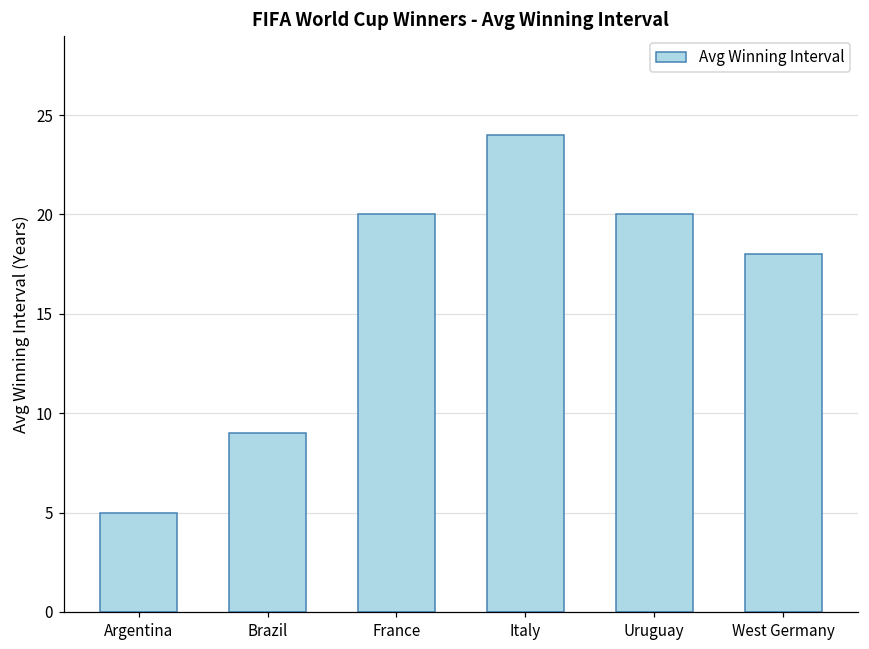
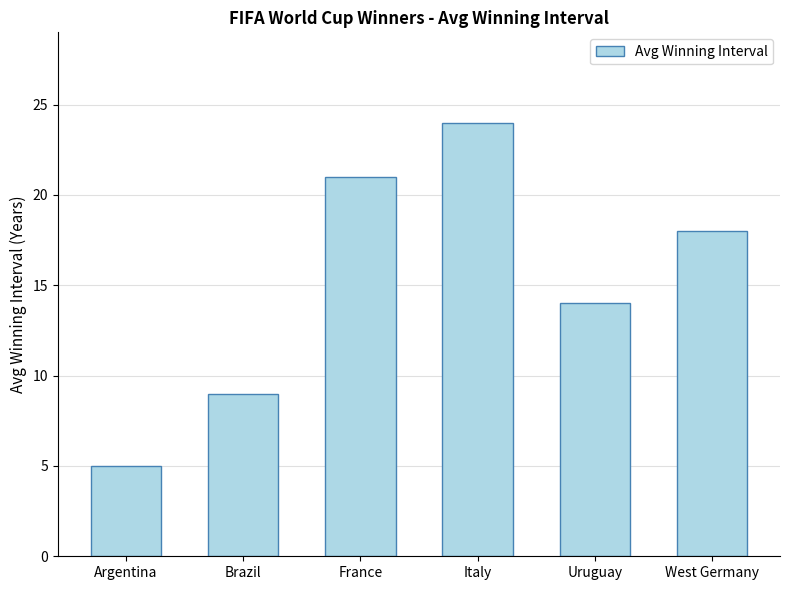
France: 20 -> 21
Uruguay: 20 -> 14
